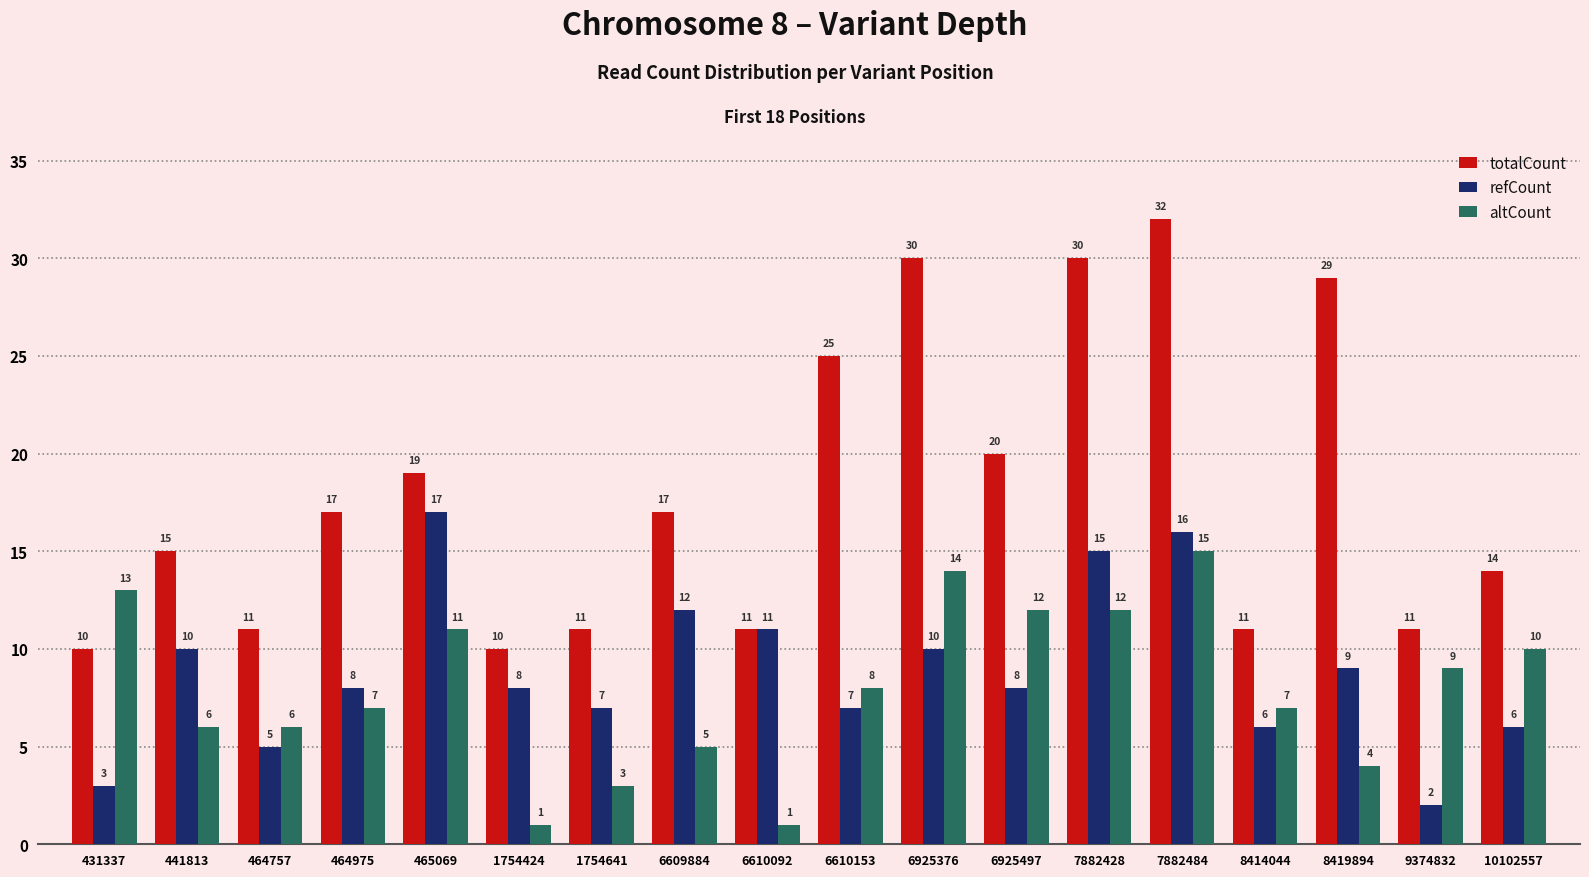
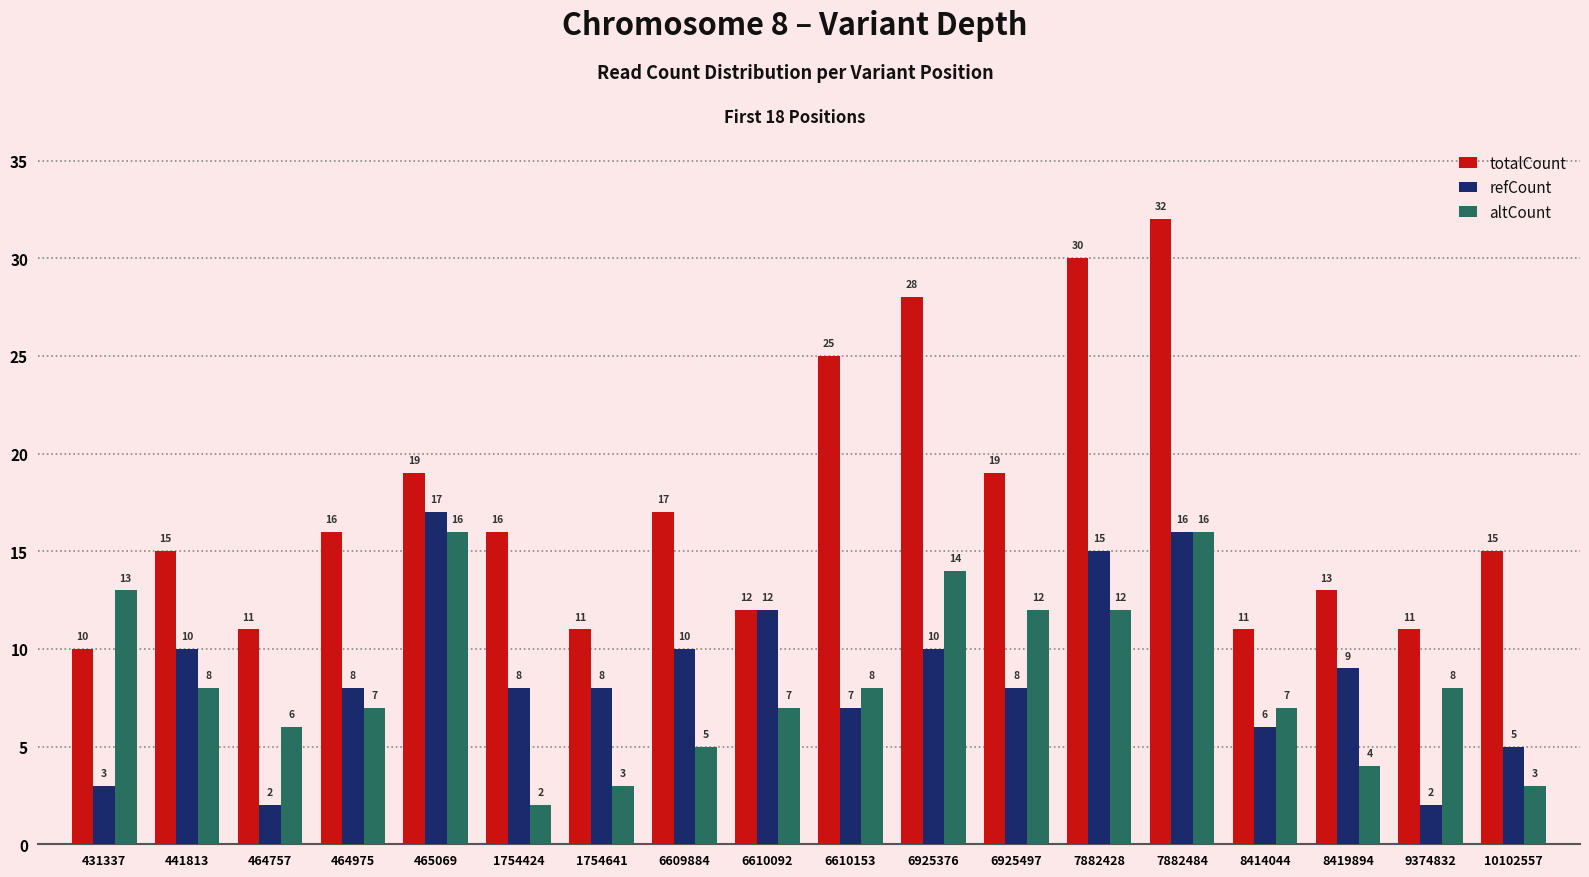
altCount, 441813: 6 -> 8
refCount, 464757: 5 -> 2
totalCount, 464975: 17 -> 16
altCount, 465069: 11 -> 16
totalCount, 1754424: 10 -> 16
altCount, 1754424: 1 -> 2
refCount, 1754641: 7 -> 8
refCount, 6609884: 12 -> 10
totalCount, 6610092: 11 -> 12
refCount, 6610092: 11 -> 12
altCount, 6610092: 1 -> 7
totalCount, 6925376: 30 -> 28
totalCount, 6925497: 20 -> 19
altCount, 7882484: 15 -> 16
totalCount, 8419894: 29 -> 13
altCount, 9374832: 9 -> 8
totalCount, 10102557: 14 -> 15
refCount, 10102557: 6 -> 5
altCount, 10102557: 10 -> 3
